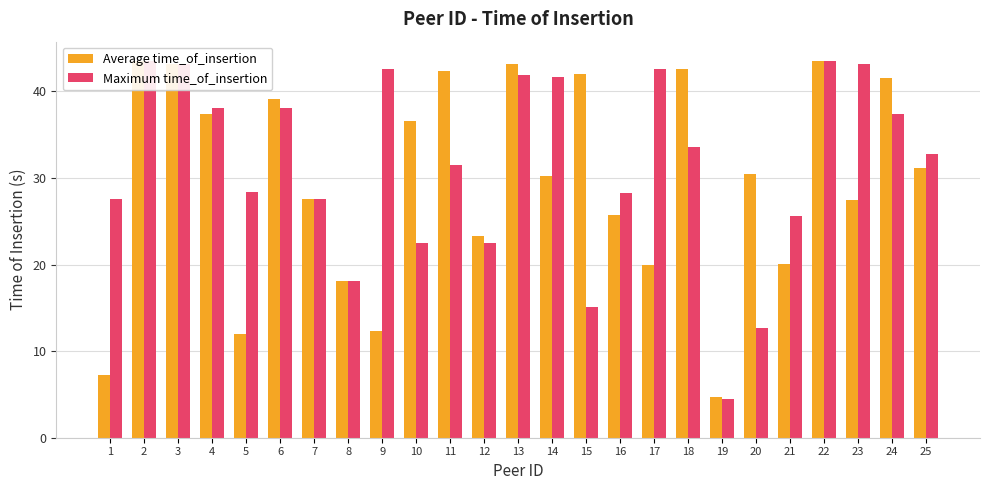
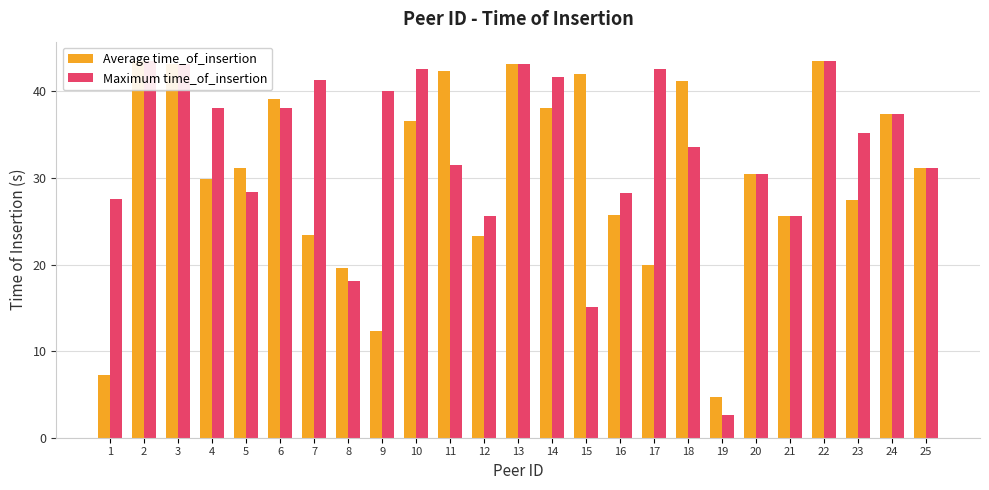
Average time_of_insertion, 4: 37 -> 30
Average time_of_insertion, 5: 12 -> 31
Average time_of_insertion, 7: 28 -> 23
Maximum time_of_insertion, 7: 28 -> 41
Average time_of_insertion, 8: 18 -> 20
Maximum time_of_insertion, 9: 43 -> 40
Maximum time_of_insertion, 10: 23 -> 43
Maximum time_of_insertion, 12: 22 -> 26
Maximum time_of_insertion, 13: 42 -> 43
Average time_of_insertion, 14: 30 -> 38
Average time_of_insertion, 18: 43 -> 41
Maximum time_of_insertion, 19: 5 -> 3
Maximum time_of_insertion, 20: 13 -> 30
Average time_of_insertion, 21: 20 -> 26
Maximum time_of_insertion, 23: 43 -> 35
Average time_of_insertion, 24: 42 -> 37
Maximum time_of_insertion, 25: 33 -> 31
